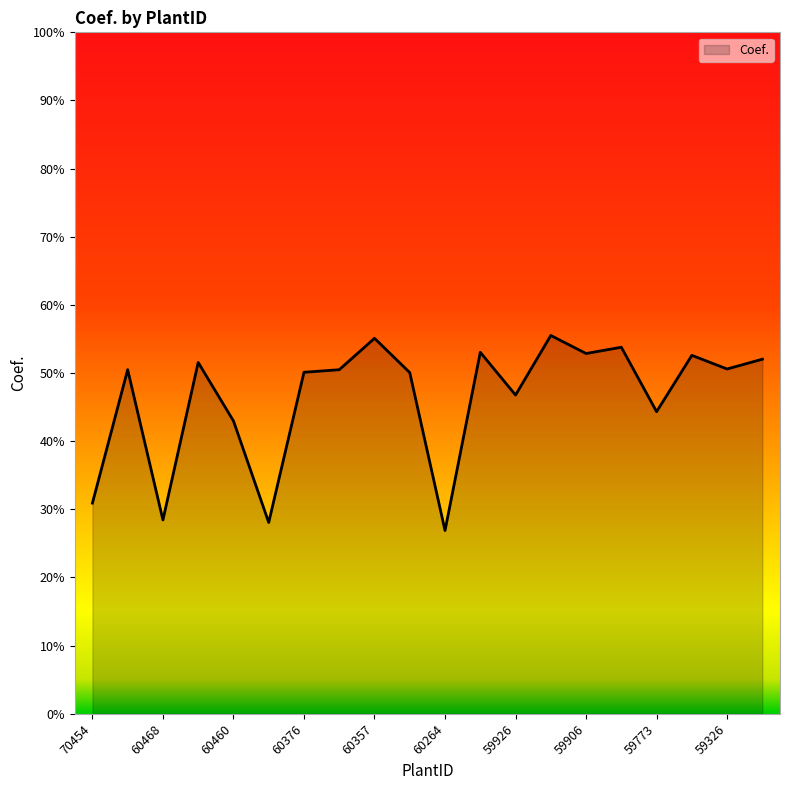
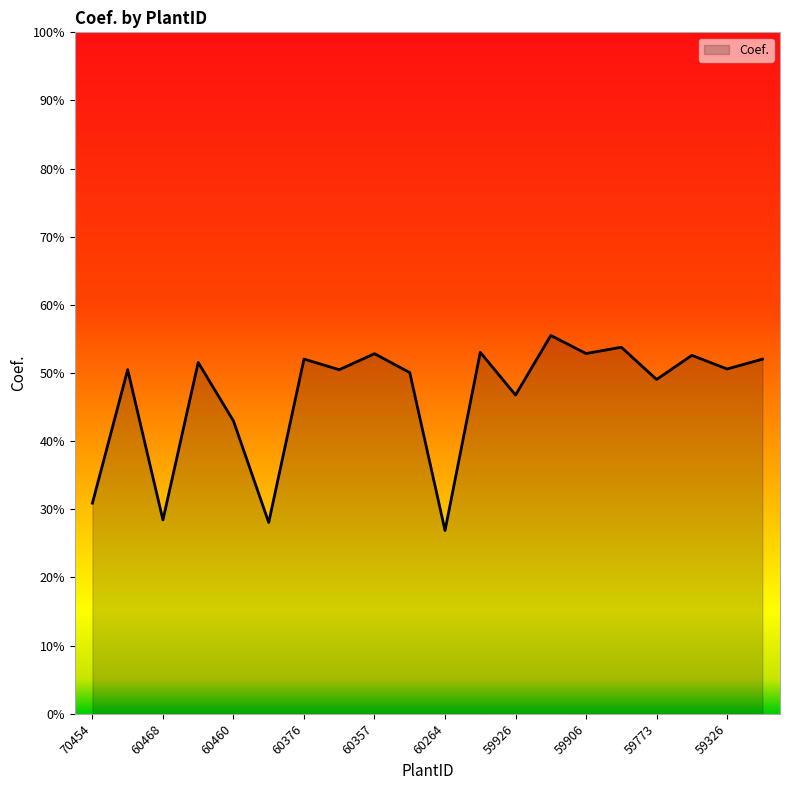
60376: 50% -> 52%
60357: 55% -> 53%
59773: 44% -> 49%
